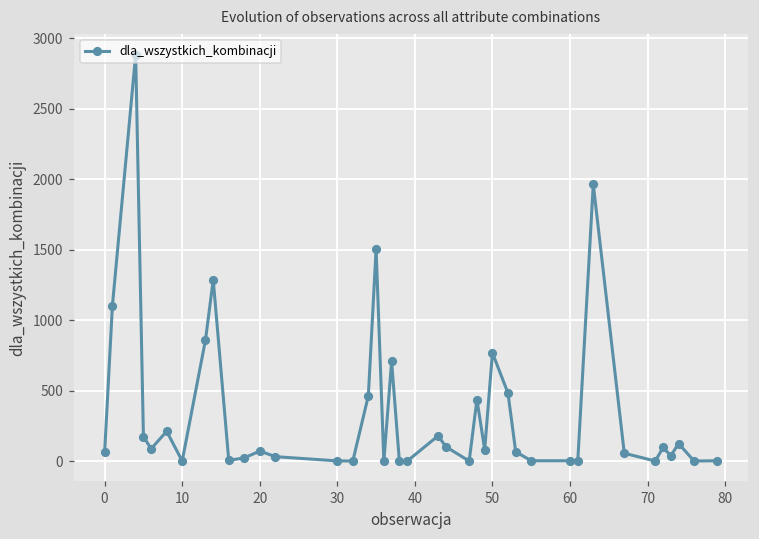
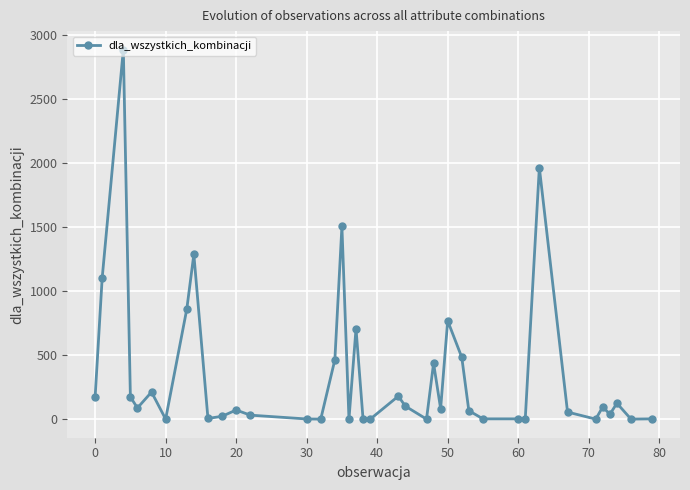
0: 60 -> 180
